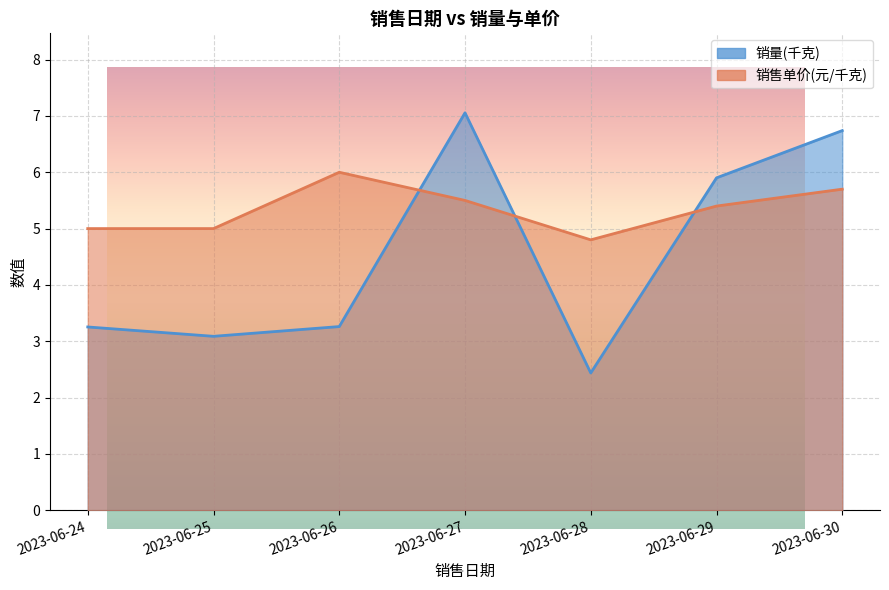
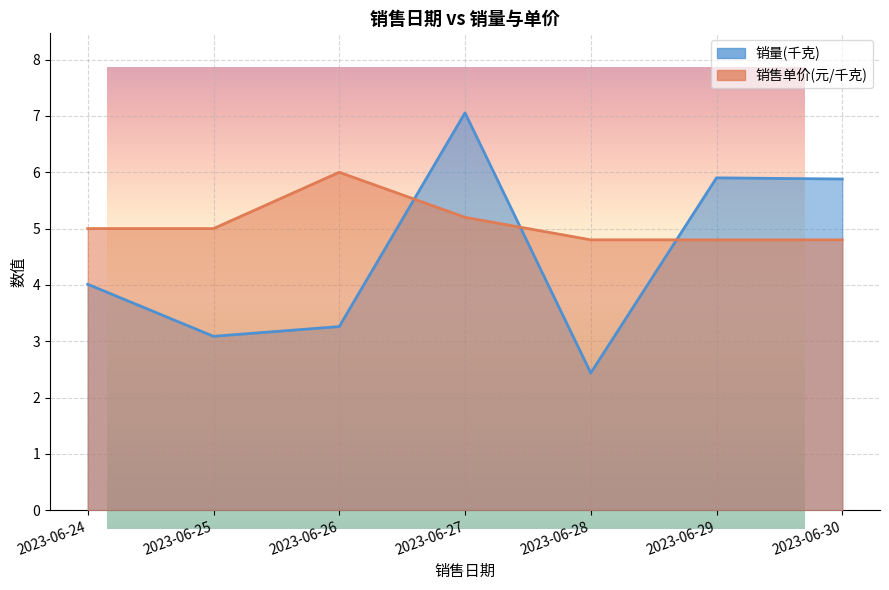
销量(千克), 2023-06-24: 3.3 -> 4.0
销售单价(元/千克), 2023-06-27: 5.5 -> 5.2
销售单价(元/千克), 2023-06-29: 5.4 -> 4.8
销量(千克), 2023-06-30: 6.7 -> 5.9
销售单价(元/千克), 2023-06-30: 5.7 -> 4.8
